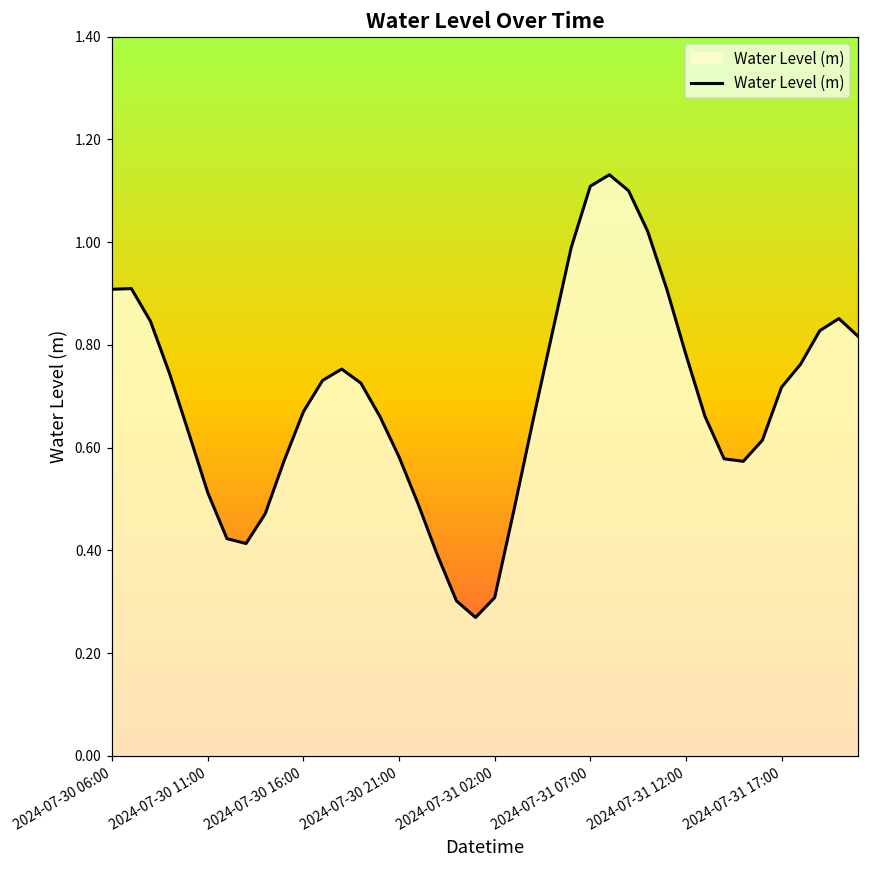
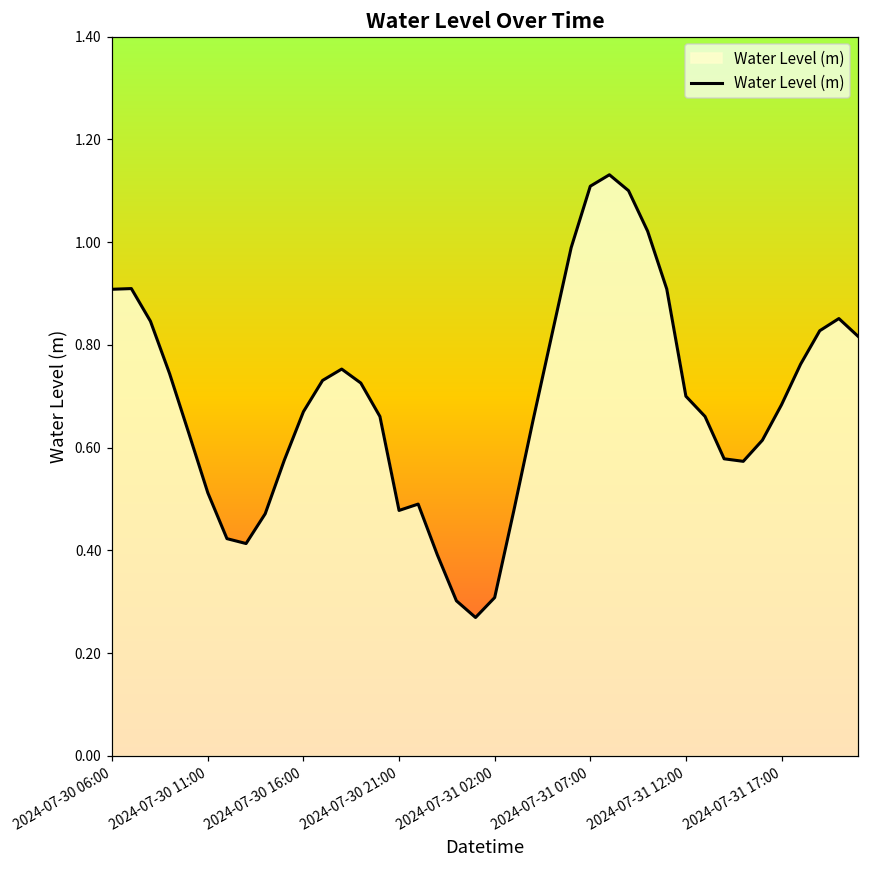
2024-07-30 21:00: 0.58 -> 0.48
2024-07-31 12:00: 0.78 -> 0.70
2024-07-31 17:00: 0.72 -> 0.68
